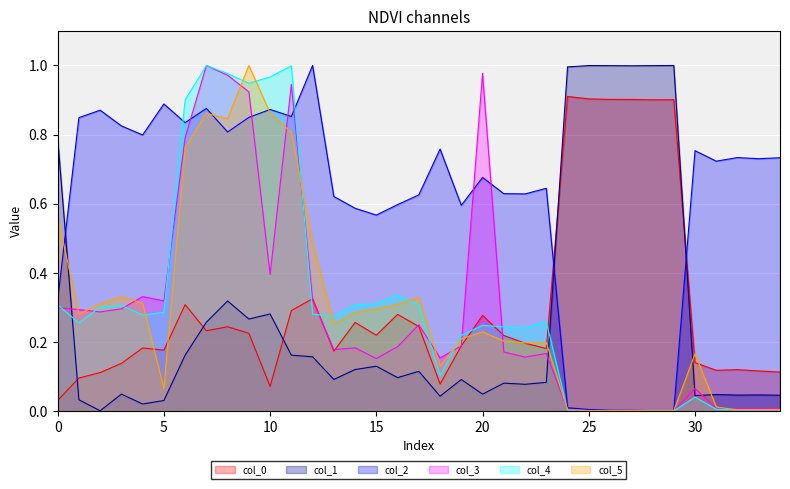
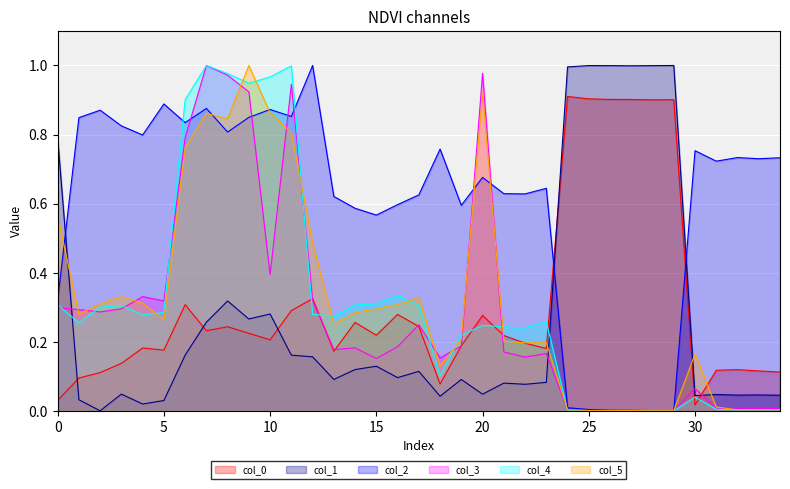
col_5, 5: 0.06 -> 0.26
col_0, 10: 0.07 -> 0.21
col_5, 20: 0.23 -> 0.92
col_0, 30: 0.14 -> 0.02
